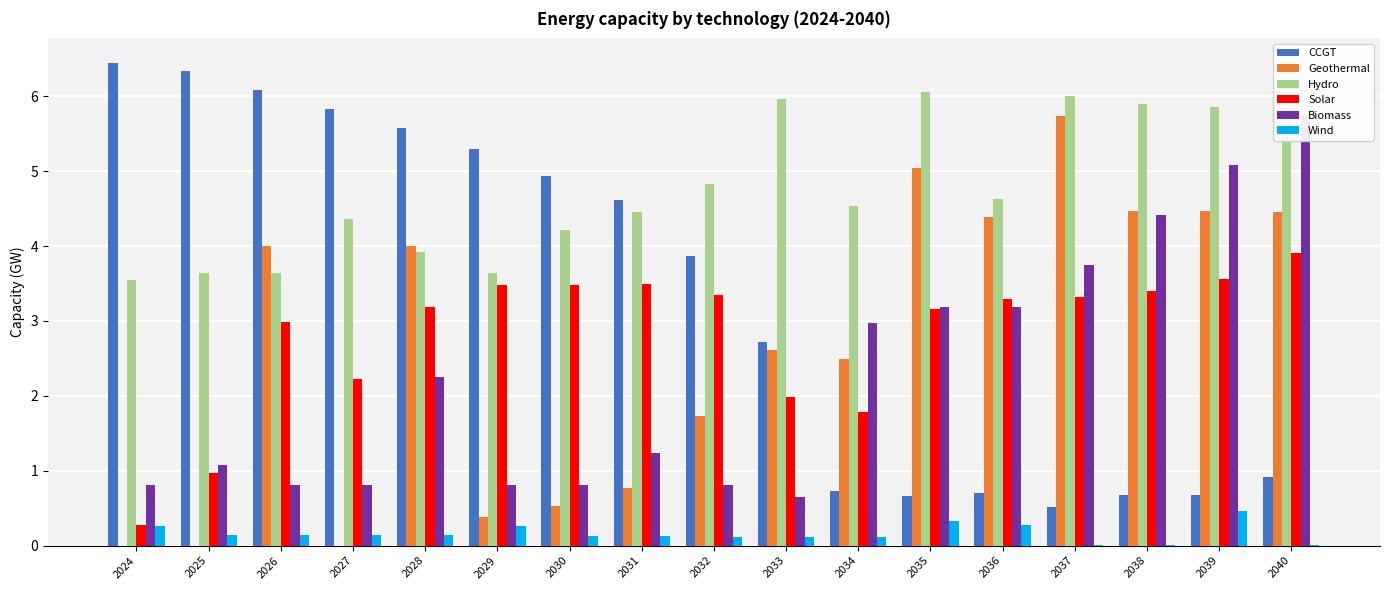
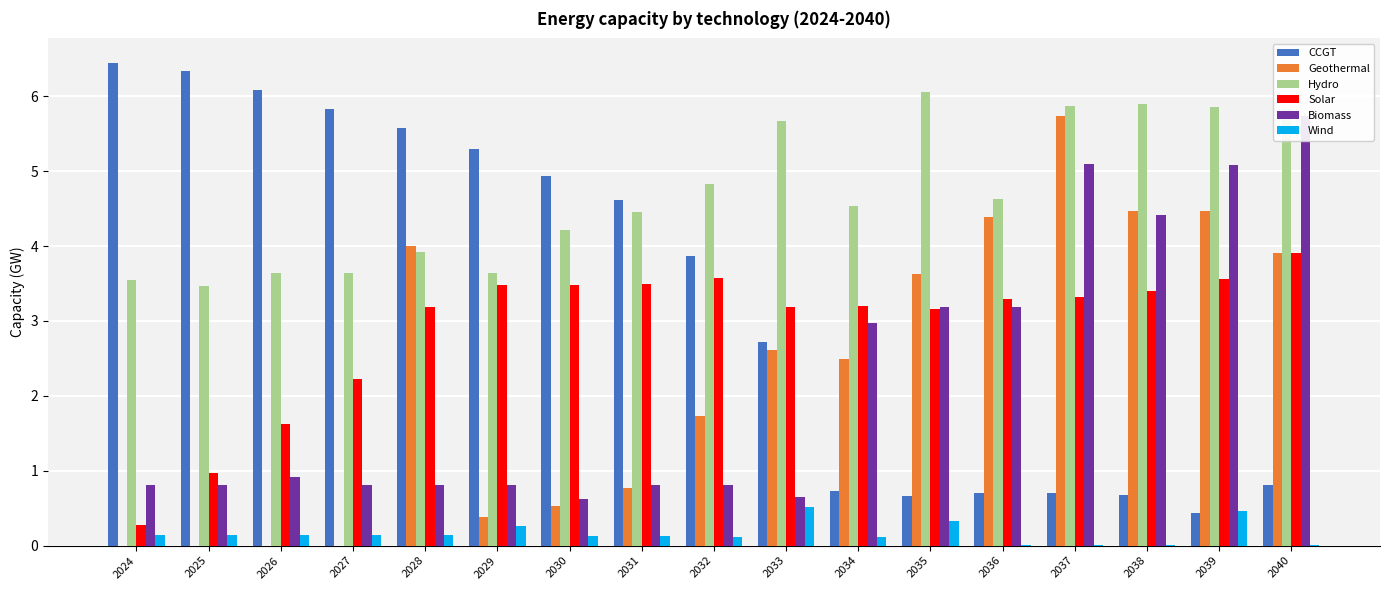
Wind, 2024: 0.3 -> 0.1
Hydro, 2025: 3.6 -> 3.5
Biomass, 2025: 1.1 -> 0.8
Geothermal, 2026: 4 -> 0
Solar, 2026: 3.0 -> 1.6
Biomass, 2026: 0.8 -> 0.9
Hydro, 2027: 4.4 -> 3.6
Biomass, 2028: 2.3 -> 0.8
Biomass, 2030: 0.8 -> 0.6
Biomass, 2031: 1.2 -> 0.8
Solar, 2032: 3.3 -> 3.6
Hydro, 2033: 6.0 -> 5.7
Solar, 2033: 2.0 -> 3.2
Wind, 2033: 0.1 -> 0.5
Solar, 2034: 1.8 -> 3.2
Geothermal, 2035: 5.0 -> 3.6
Wind, 2036: 0.3 -> 0.0
CCGT, 2037: 0.5 -> 0.7
Hydro, 2037: 6.0 -> 5.9
Biomass, 2037: 3.7 -> 5.1
CCGT, 2039: 0.7 -> 0.4
CCGT, 2040: 0.9 -> 0.8
Geothermal, 2040: 4.5 -> 3.9
